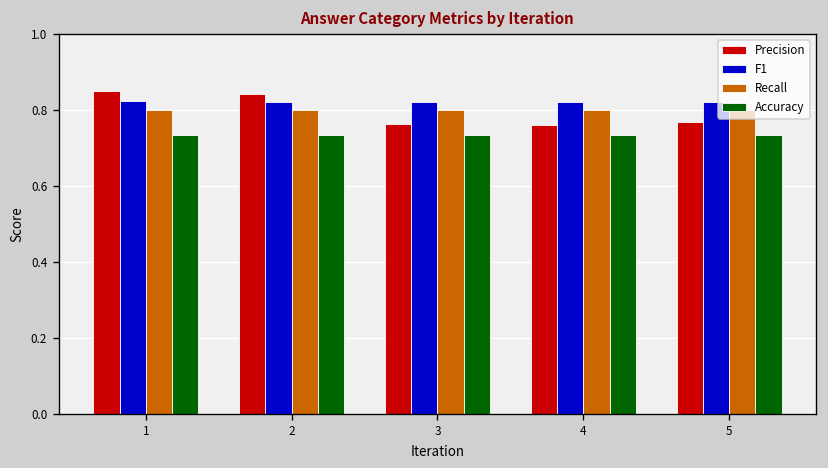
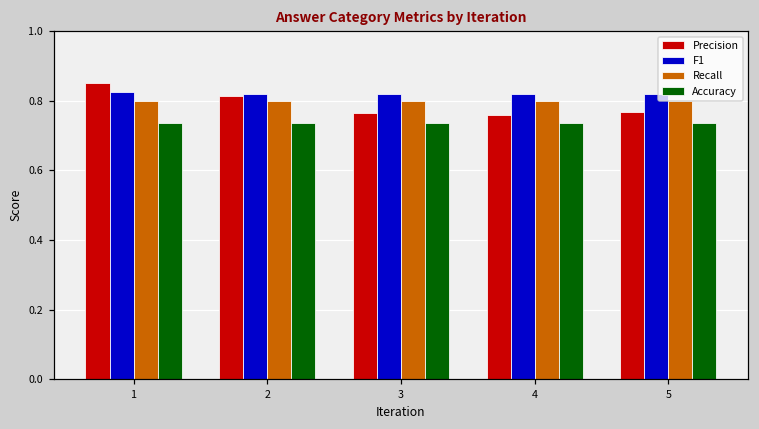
Precision, 2: 0.84 -> 0.81
